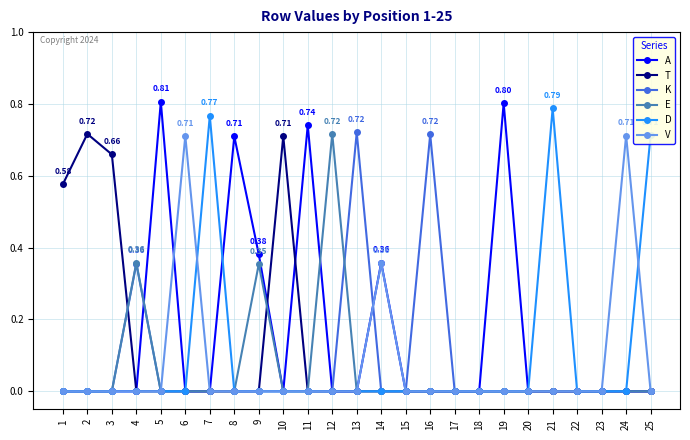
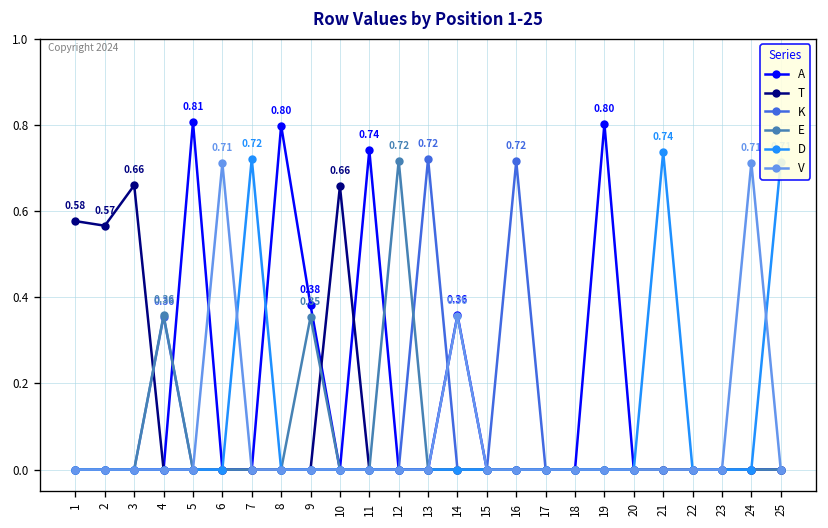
T, 2: 0.72 -> 0.57
D, 7: 0.77 -> 0.72
A, 8: 0.71 -> 0.80
T, 10: 0.71 -> 0.66
D, 21: 0.79 -> 0.74
